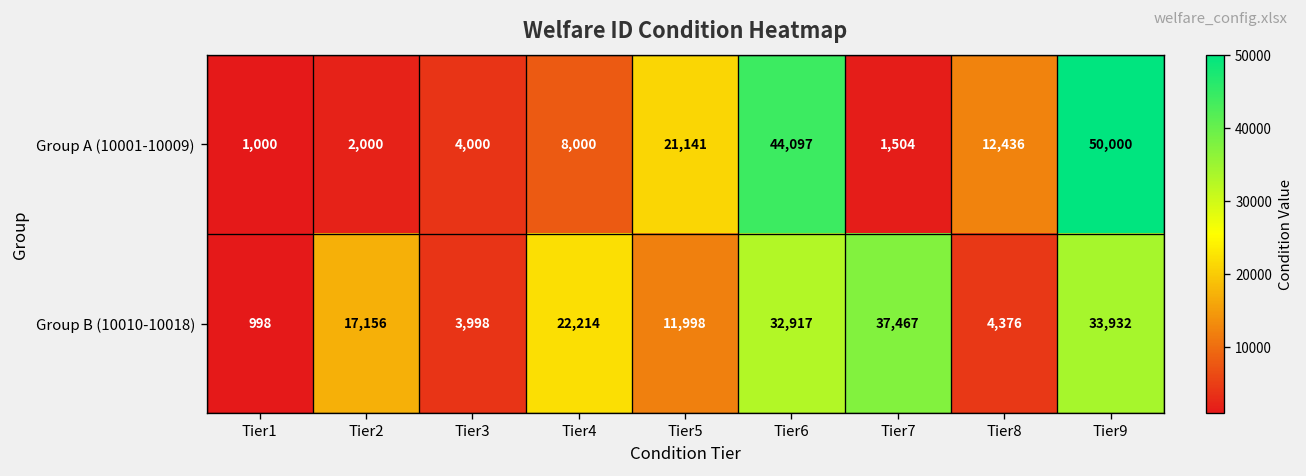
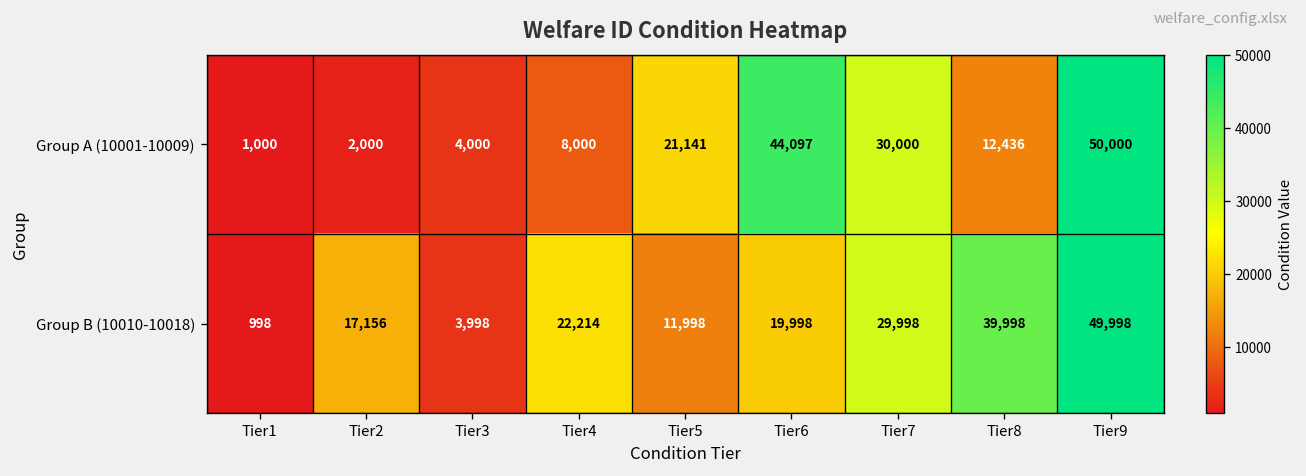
Group A (10001-10009), Tier7: 1,504 -> 30,000
Group B (10010-10018), Tier6: 32,917 -> 19,998
Group B (10010-10018), Tier7: 37,467 -> 29,998
Group B (10010-10018), Tier8: 4,376 -> 39,998
Group B (10010-10018), Tier9: 33,932 -> 49,998
